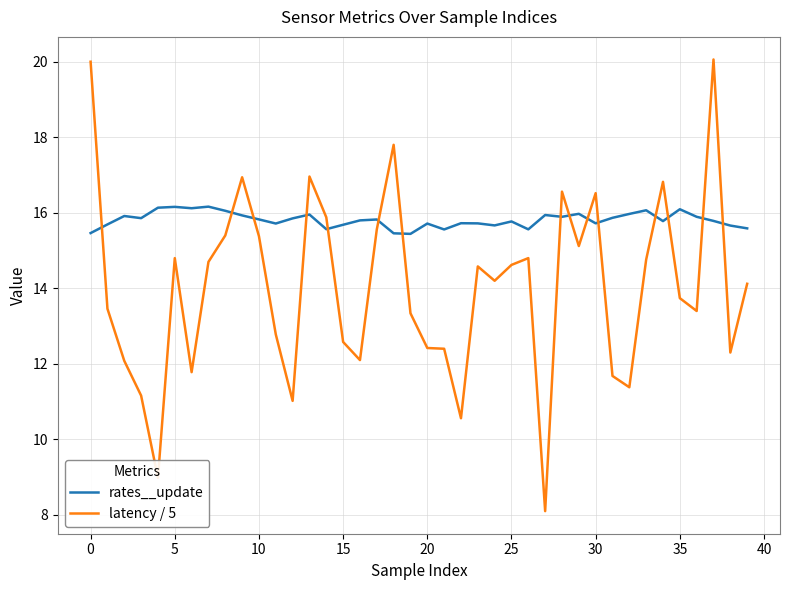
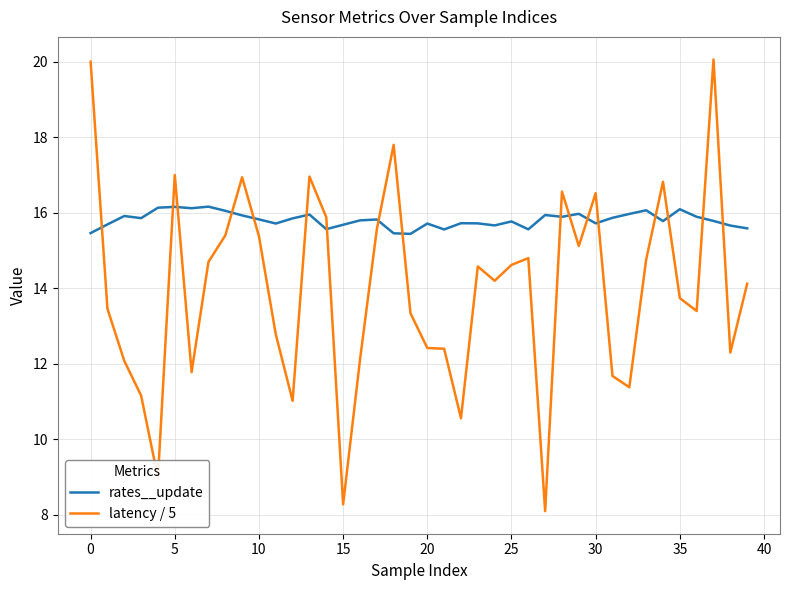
latency / 5, 5: 14.8 -> 17.0
latency / 5, 15: 12.6 -> 8.3
